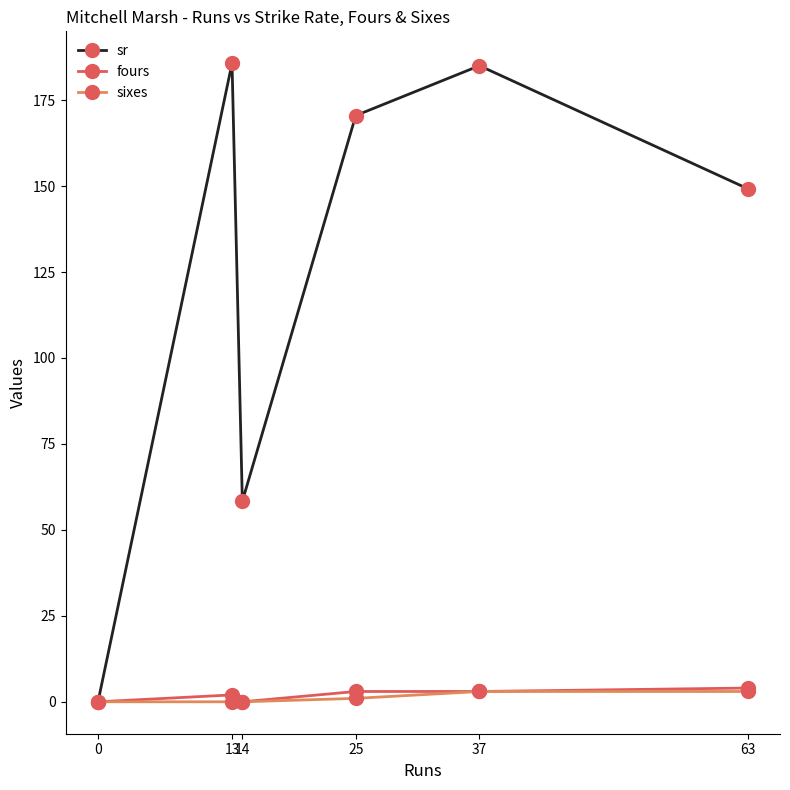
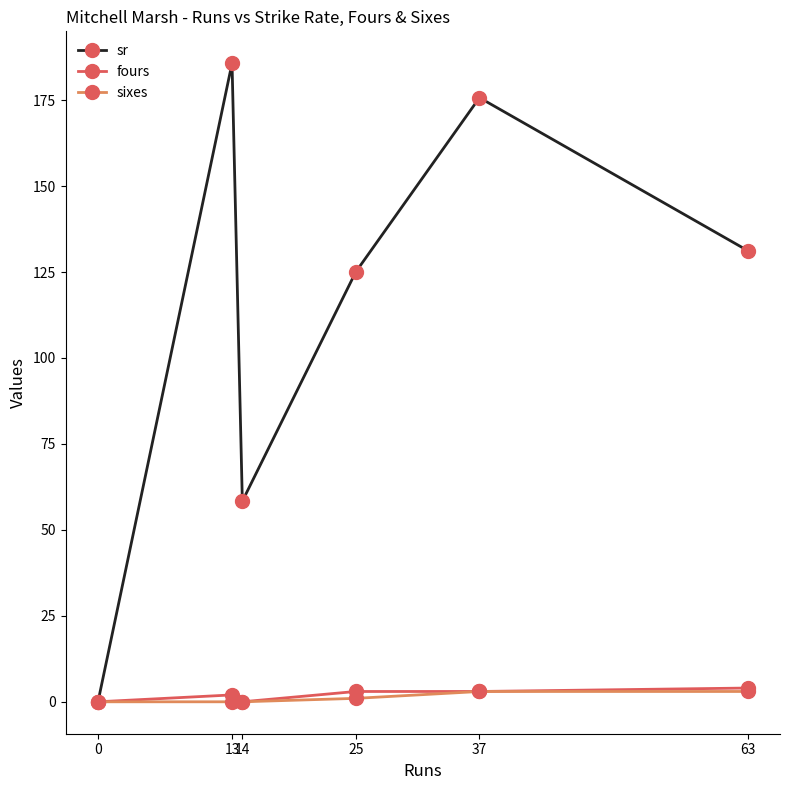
sr, 25: 171 -> 125
sr, 37: 185 -> 176
sr, 63: 149 -> 131
